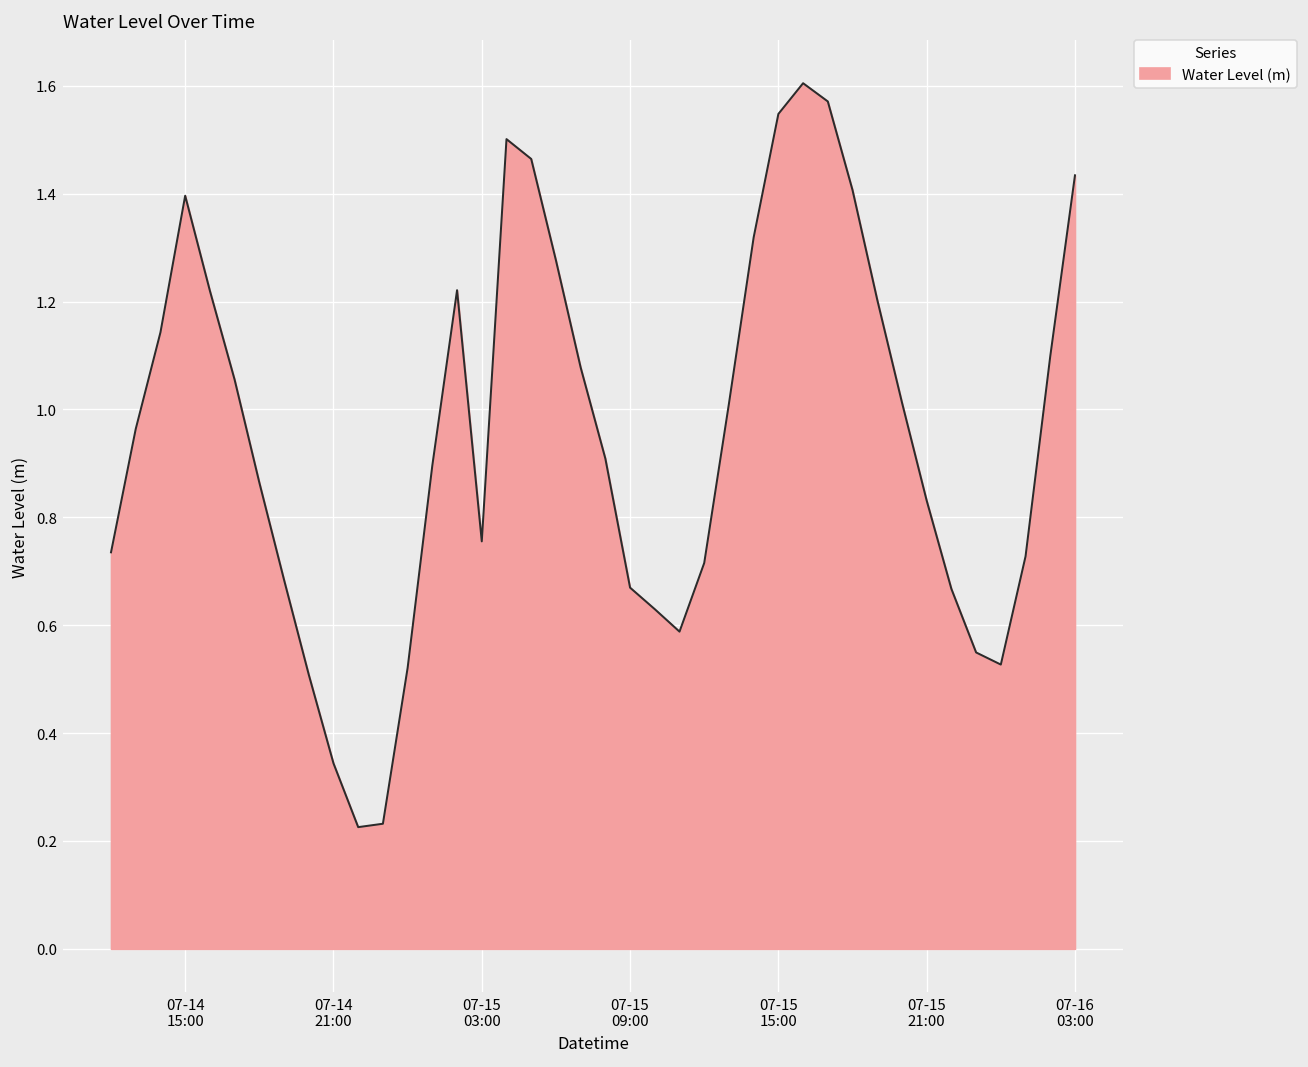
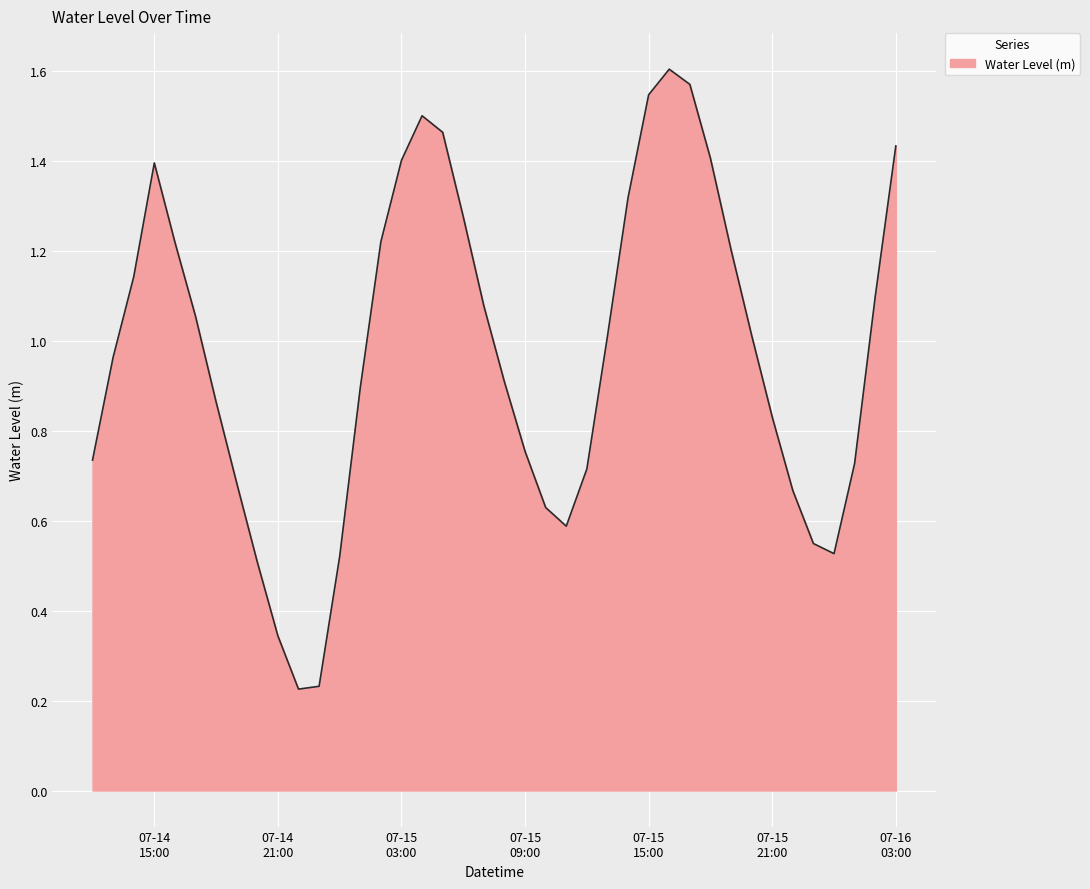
07-15 03:00: 0.76 -> 1.40
07-15 09:00: 0.67 -> 0.75
